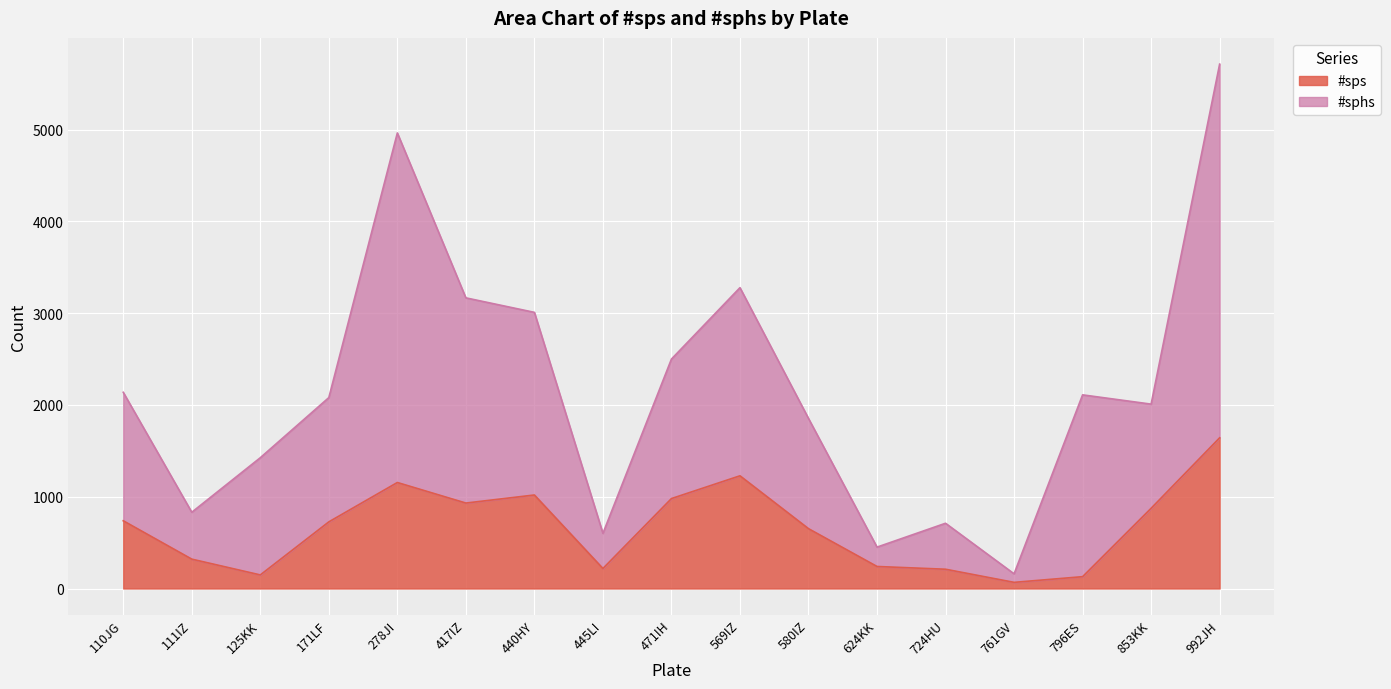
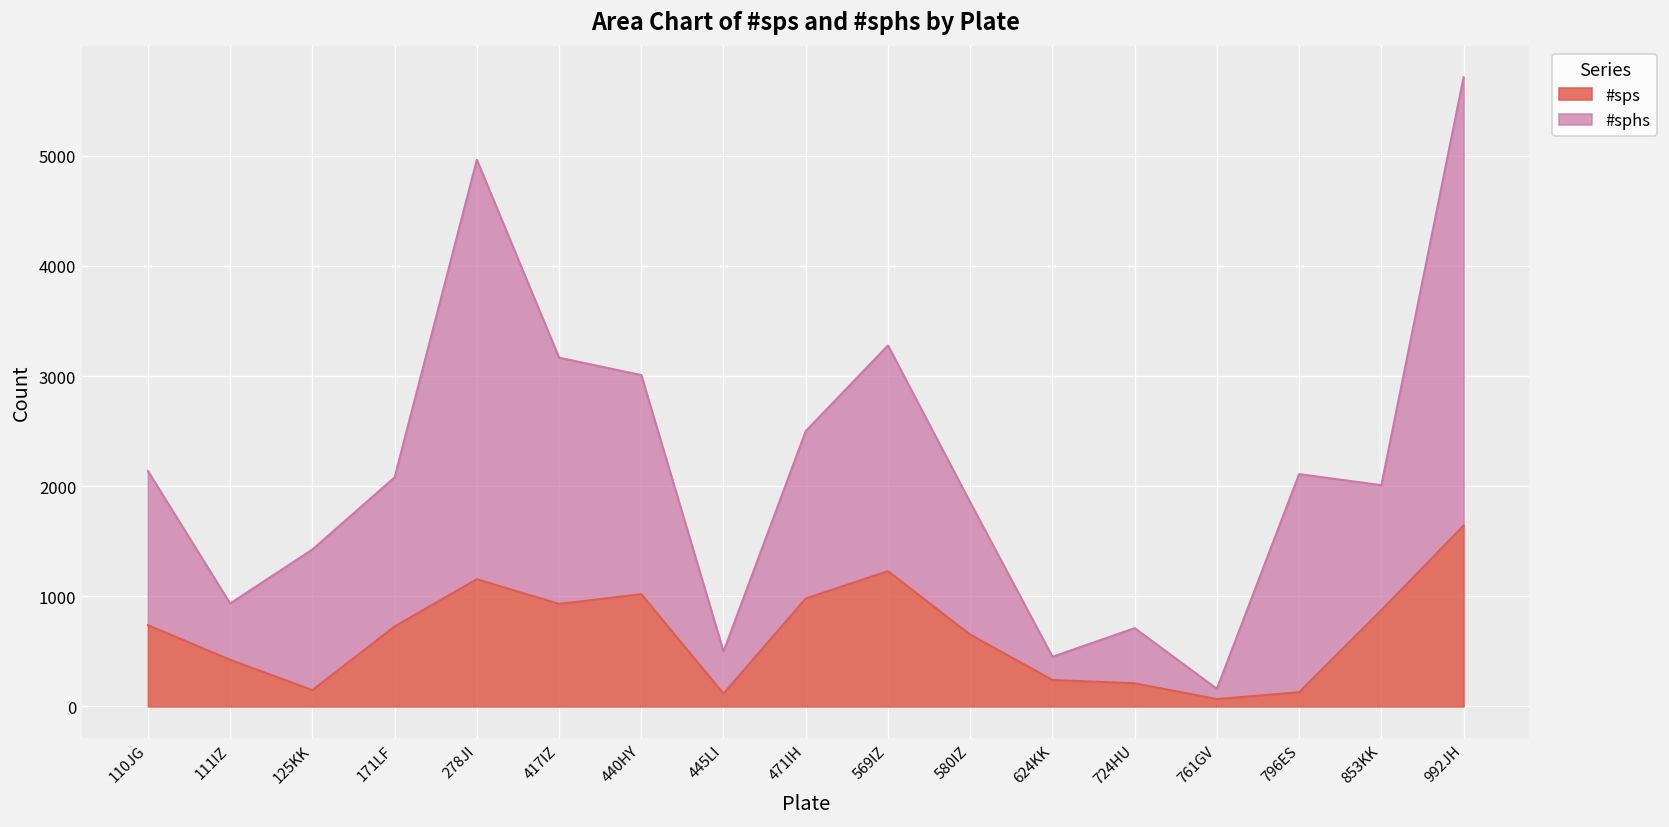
#sps, 111IZ: 300 -> 400
#sps, 445LI: 200 -> 100
